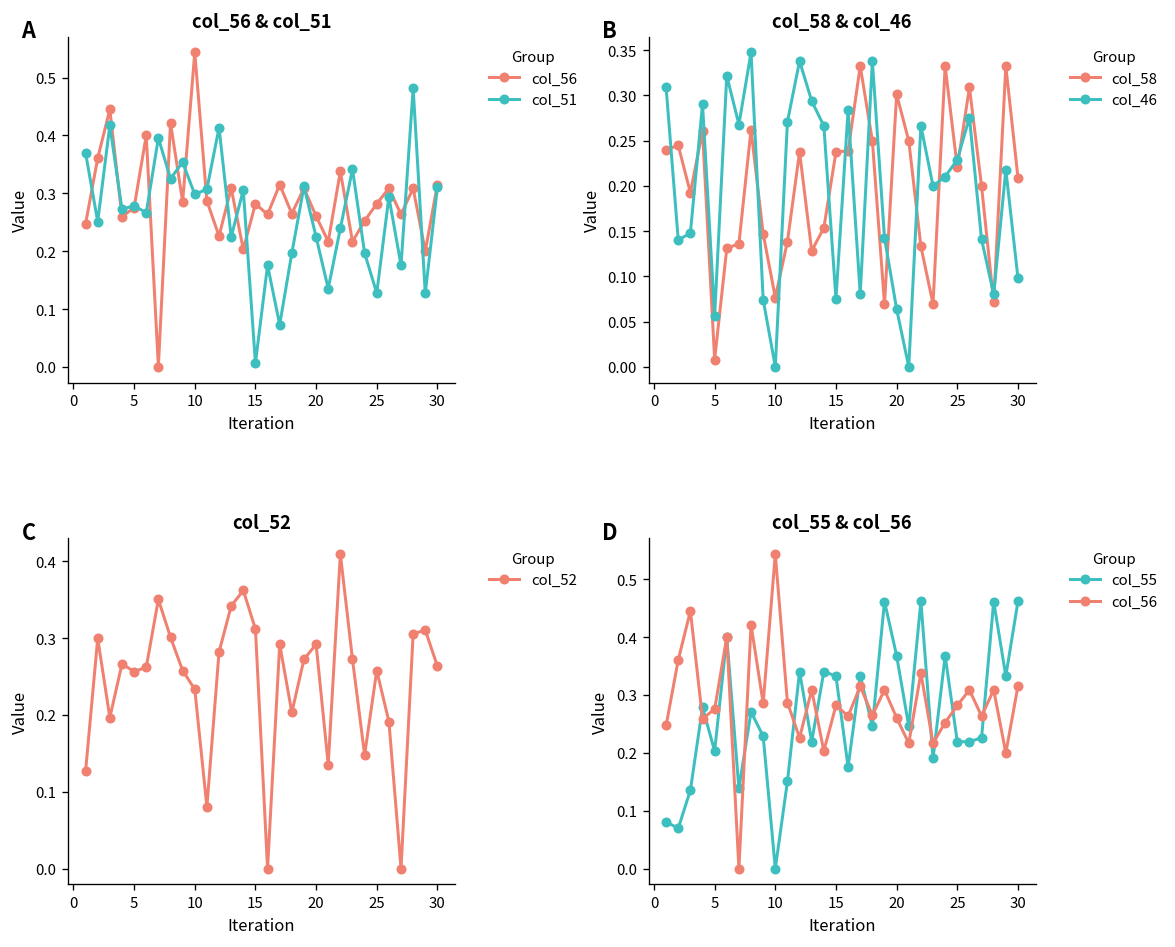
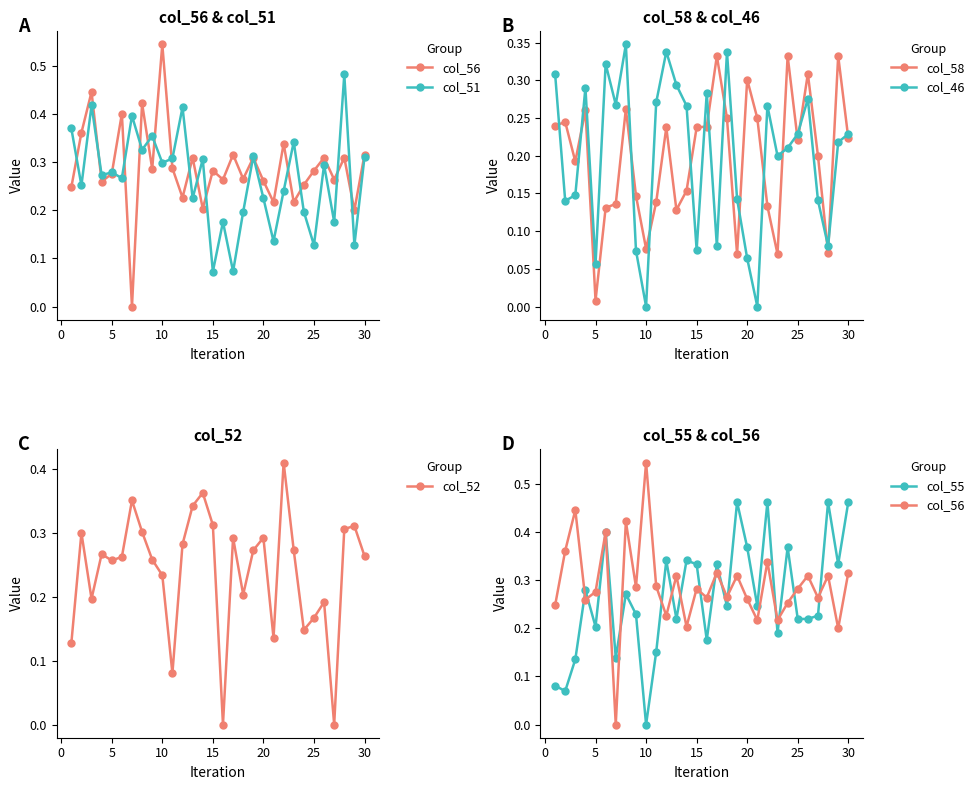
col_56 & col_51, col_51, 15: 0.01 -> 0.07
col_58 & col_46, col_58, 30: 0.21 -> 0.22
col_58 & col_46, col_46, 30: 0.10 -> 0.23
col_52, 25: 0.26 -> 0.17
